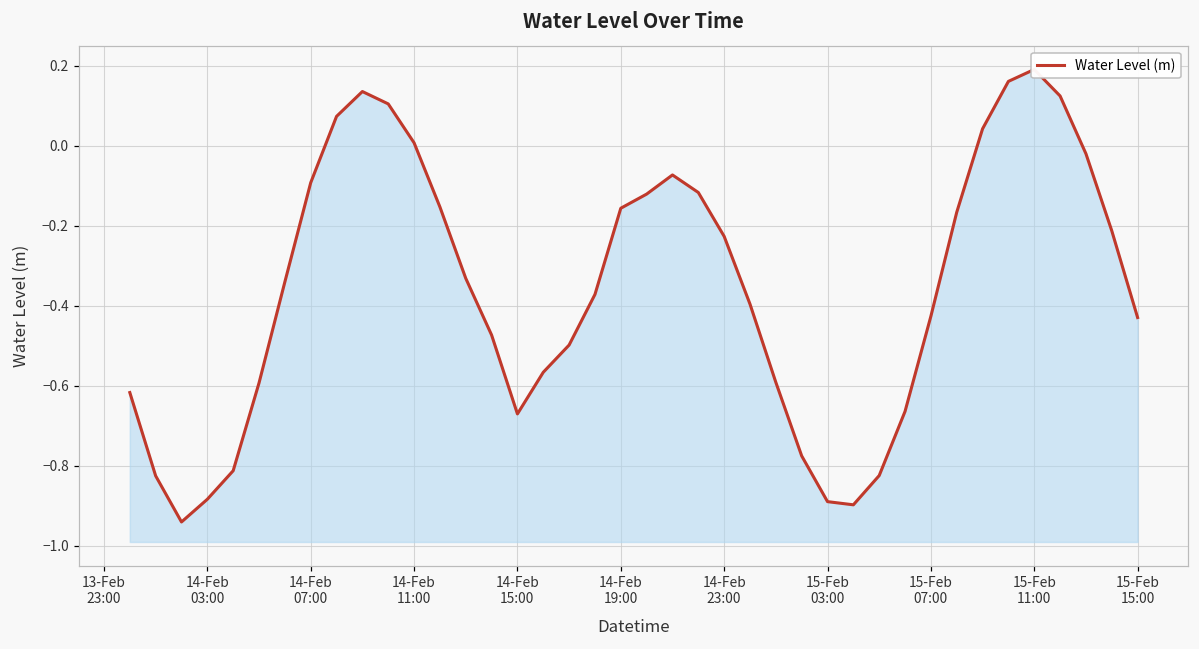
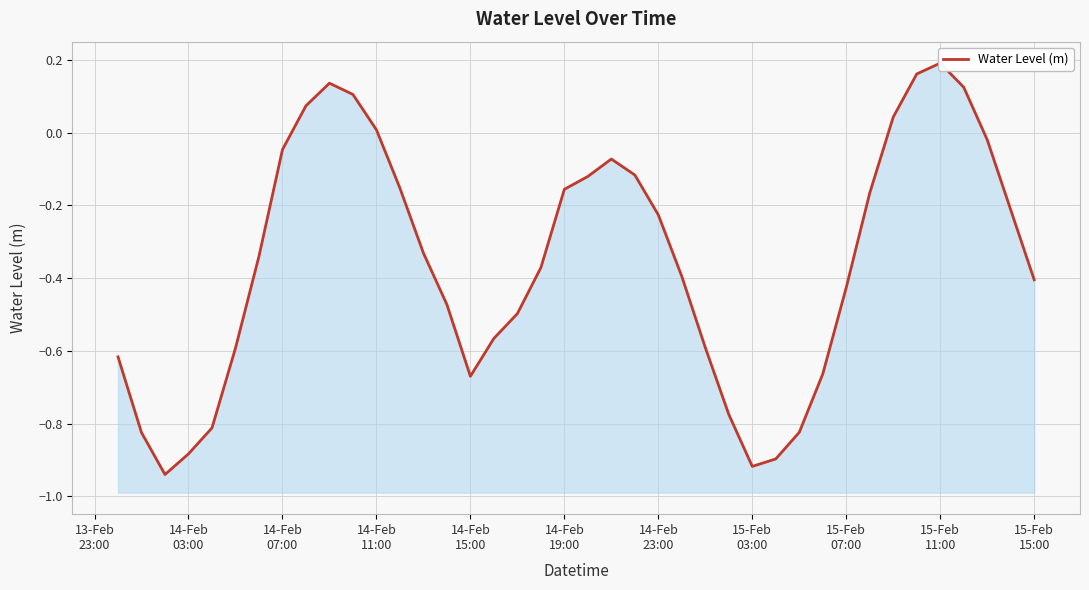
14-Feb 07:00: -0.09 -> -0.05
15-Feb 03:00: -0.89 -> -0.92
15-Feb 15:00: -0.43 -> -0.40
